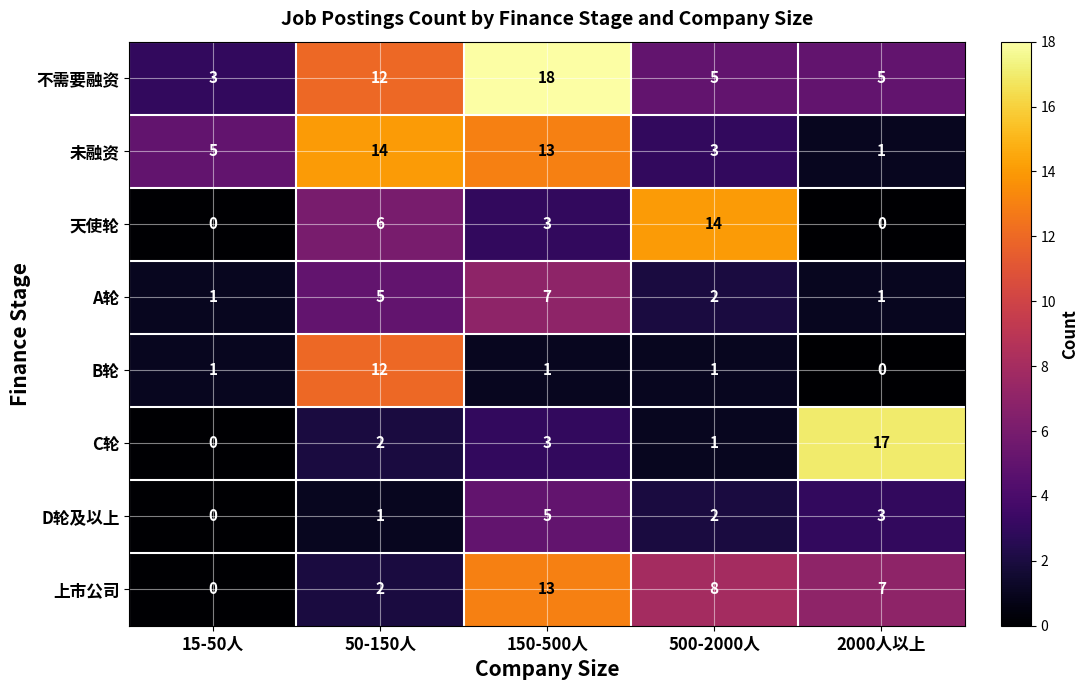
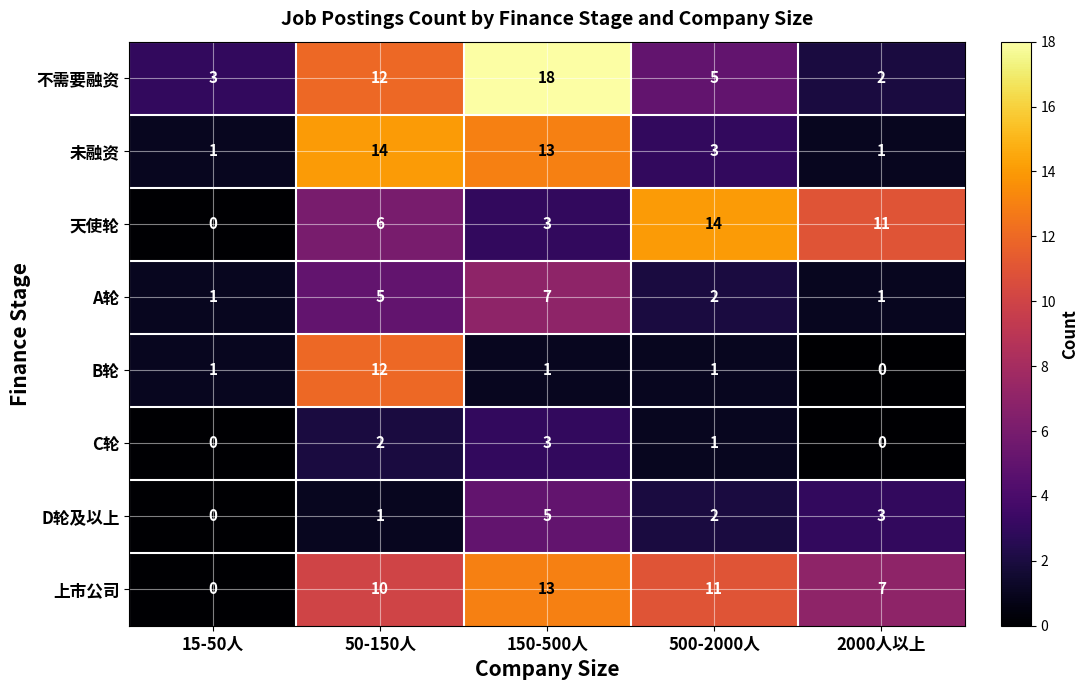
不需要融资, 2000人以上: 5 -> 2
未融资, 15-50人: 5 -> 1
天使轮, 2000人以上: 0 -> 11
C轮, 2000人以上: 17 -> 0
上市公司, 50-150人: 2 -> 10
上市公司, 500-2000人: 8 -> 11
